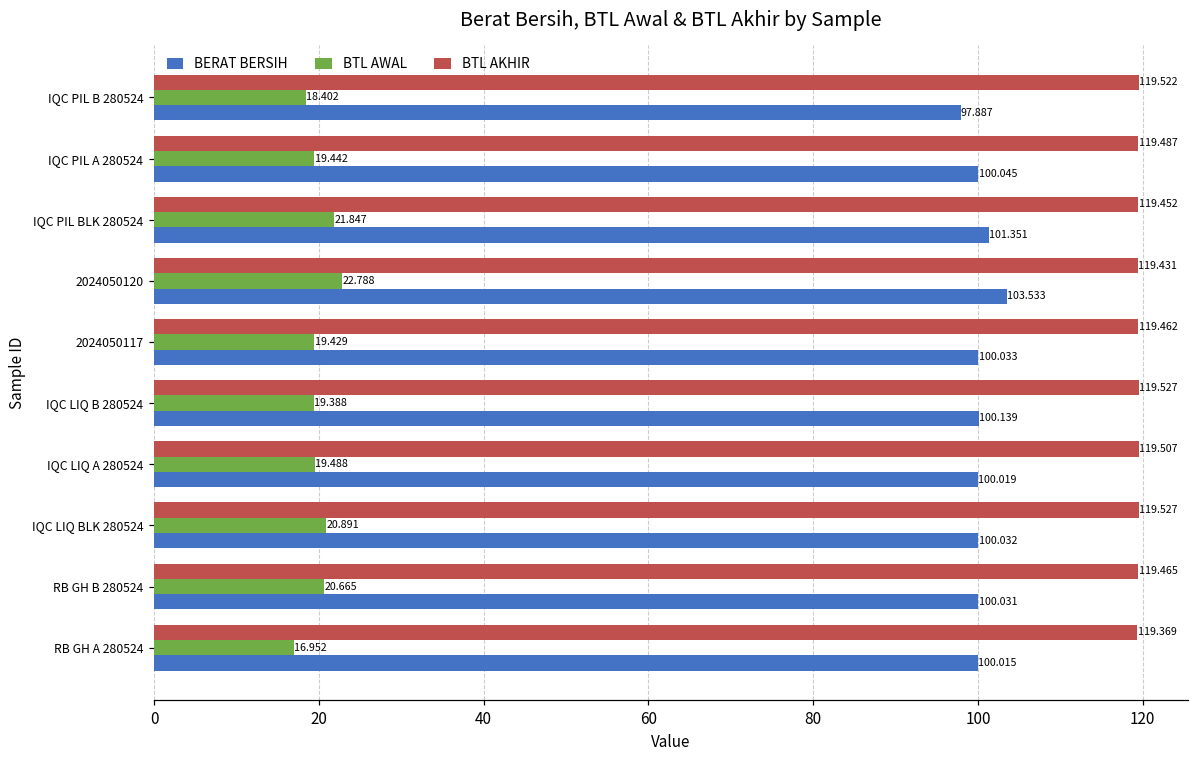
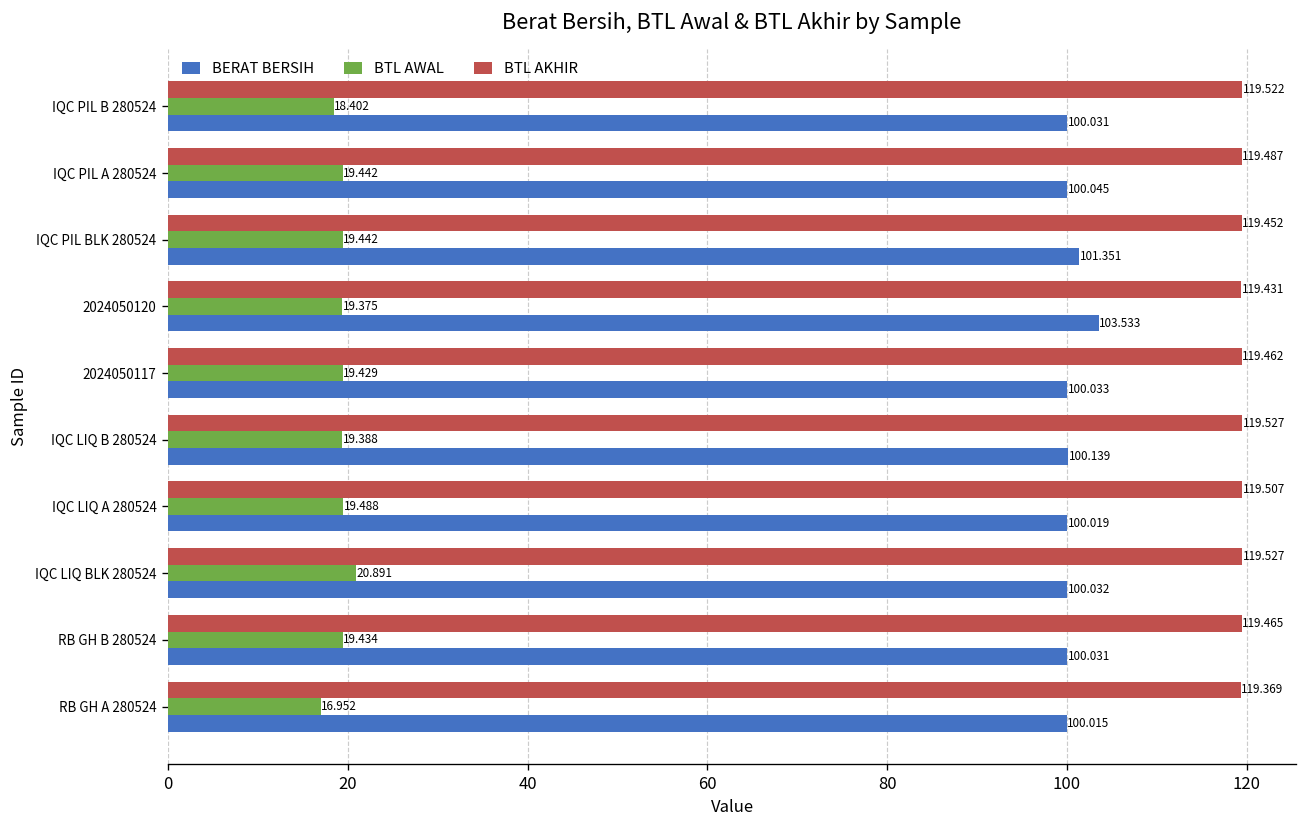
BERAT BERSIH, IQC PIL B 280524: 97.887 -> 100.031
BTL AWAL, IQC PIL BLK 280524: 21.847 -> 19.442
BTL AWAL, 2024050120: 22.788 -> 19.375
BTL AWAL, RB GH B 280524: 20.665 -> 19.434
